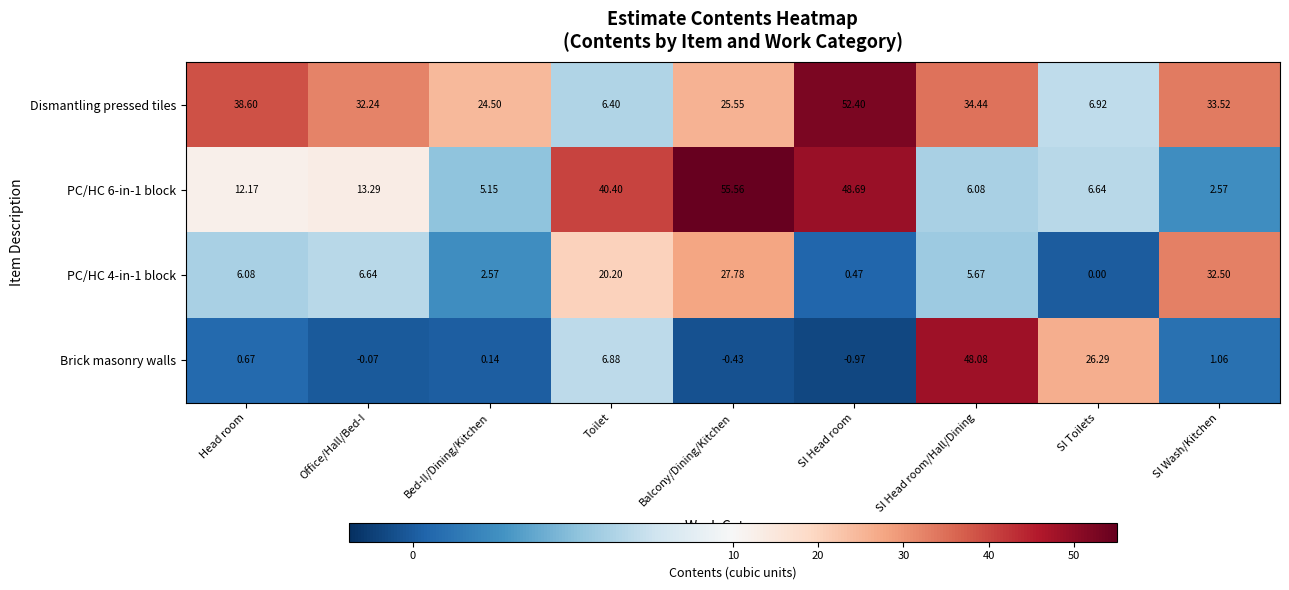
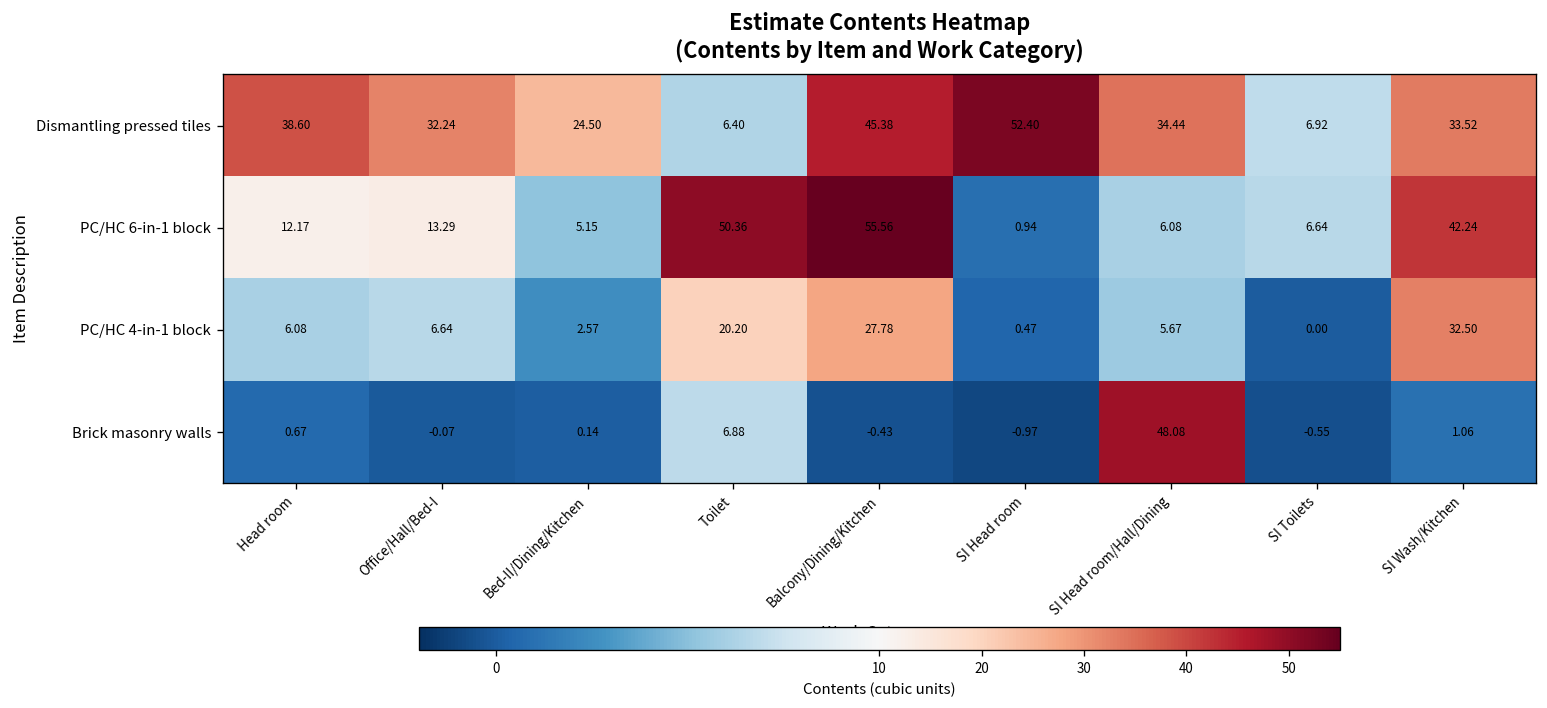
Dismantling pressed tiles, Balcony/Dining/Kitchen: 25.55 -> 45.38
PC/HC 6-in-1 block, Toilet: 40.40 -> 50.36
PC/HC 6-in-1 block, SI Head room: 48.69 -> 0.94
PC/HC 6-in-1 block, SI Wash/Kitchen: 2.57 -> 42.24
Brick masonry walls, SI Toilets: 26.29 -> -0.55
